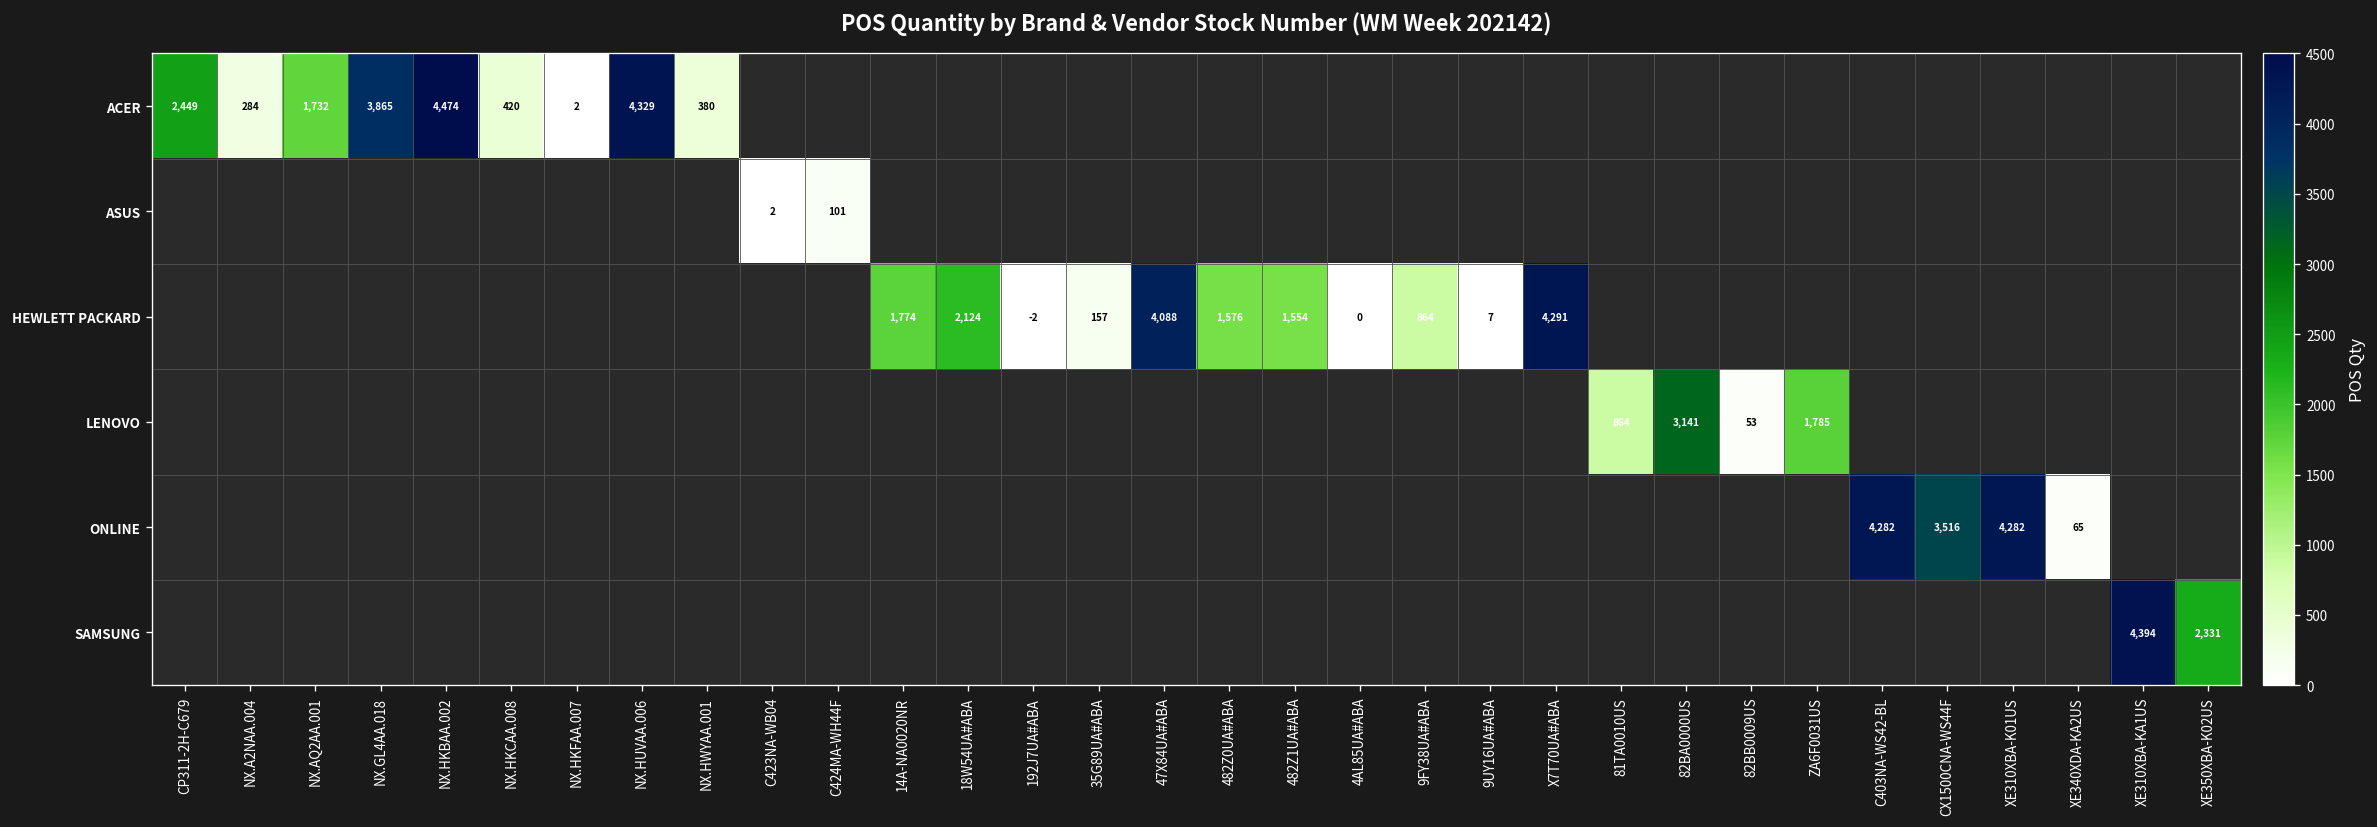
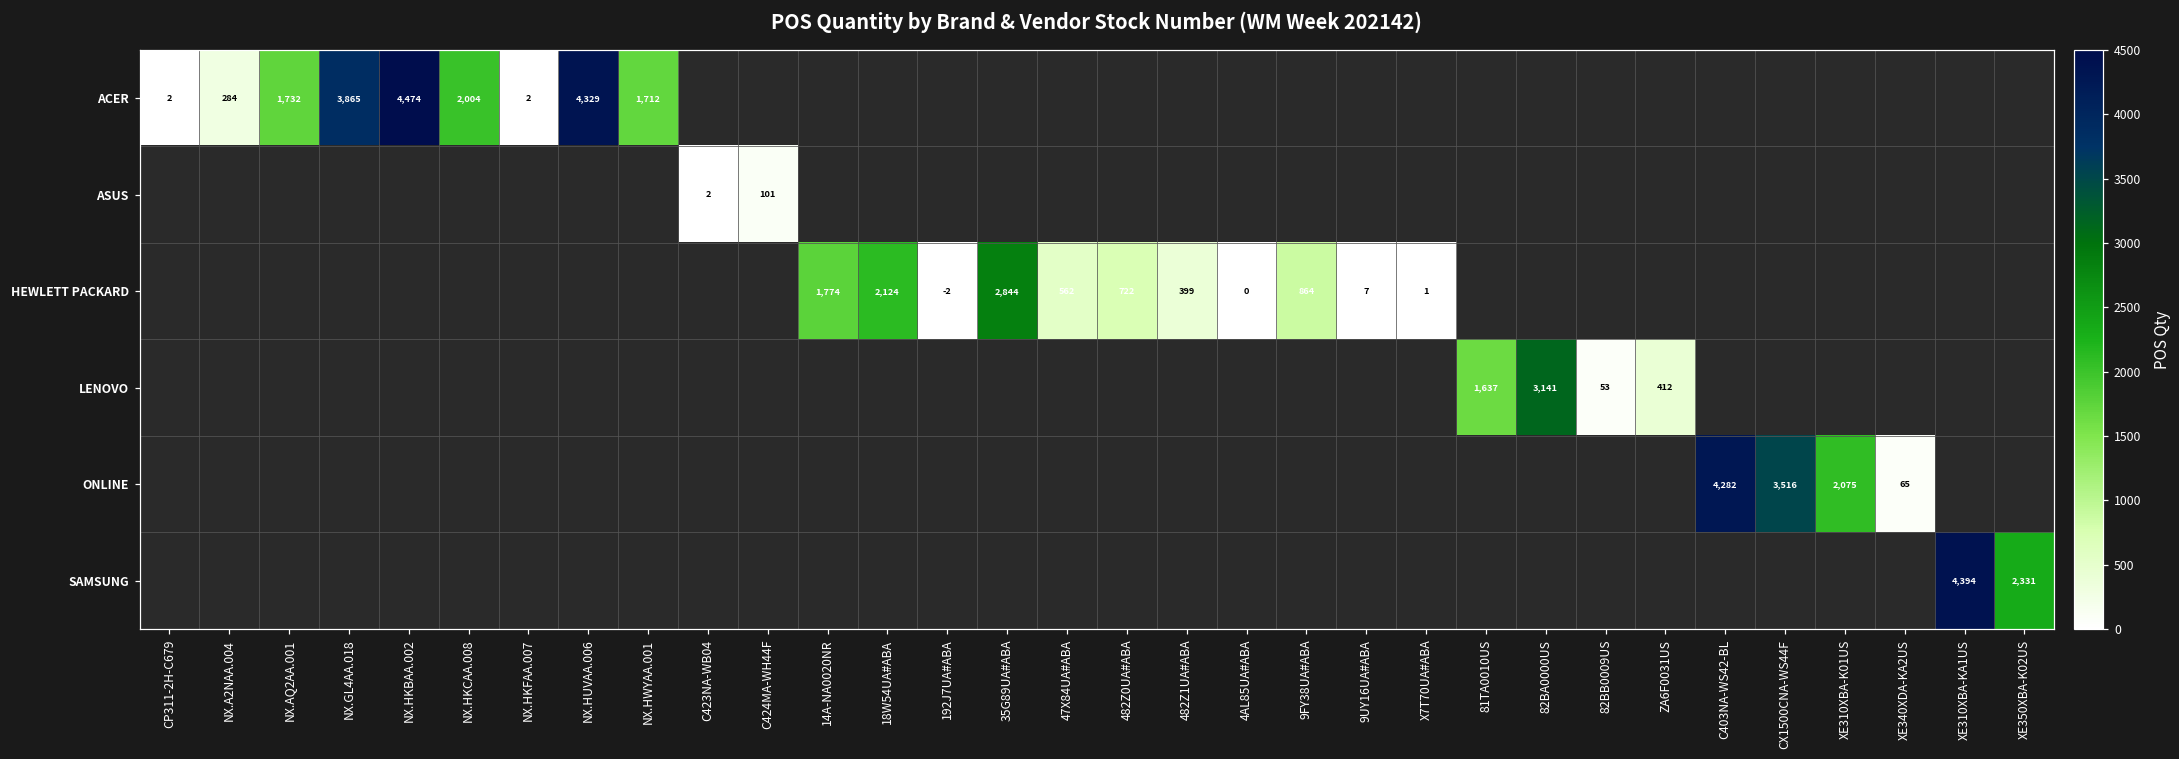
ACER, CP311-2H-C679: 2,449 -> 2
ACER, NX.HKCAA.008: 420 -> 2,004
ACER, NX.HWYAA.001: 380 -> 1,712
HEWLETT PACKARD, 35G89UA#ABA: 157 -> 2,844
HEWLETT PACKARD, 47X84UA#ABA: 4,088 -> 562
HEWLETT PACKARD, 482Z0UA#ABA: 1,576 -> 722
HEWLETT PACKARD, 482Z1UA#ABA: 1,554 -> 399
HEWLETT PACKARD, X7T70UA#ABA: 4,291 -> 1
LENOVO, 81TA0010US: 864 -> 1,637
LENOVO, ZA6F0031US: 1,785 -> 412
ONLINE, XE310XBA-K01US: 4,282 -> 2,075
